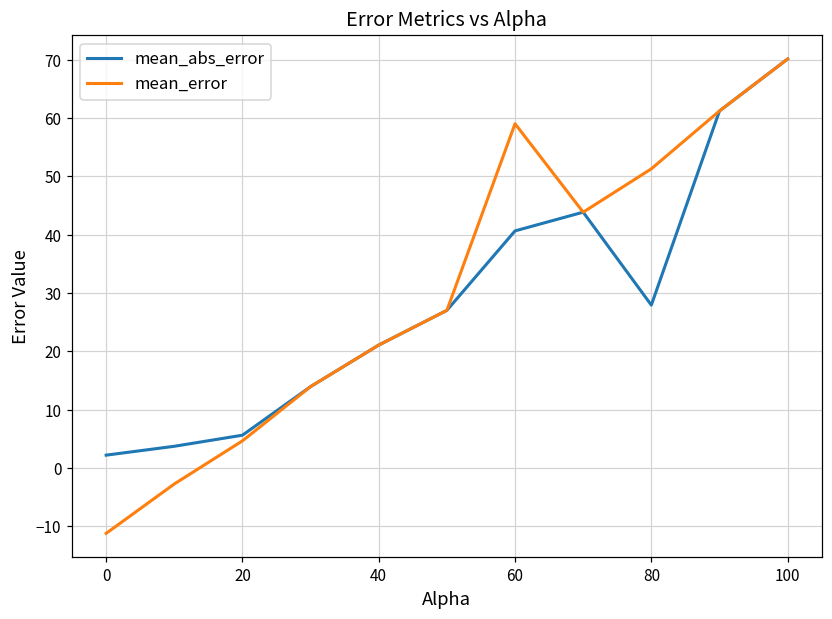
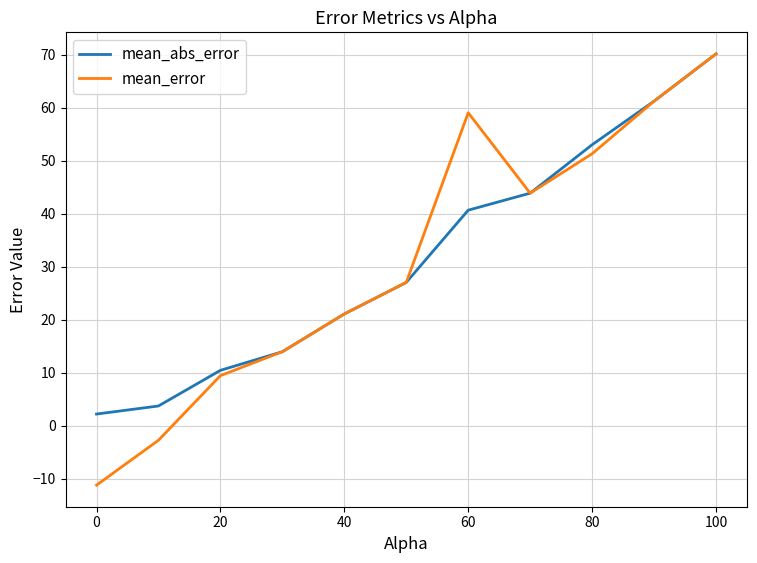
mean_abs_error, 20: 6 -> 10
mean_error, 20: 5 -> 9
mean_abs_error, 80: 28 -> 53
